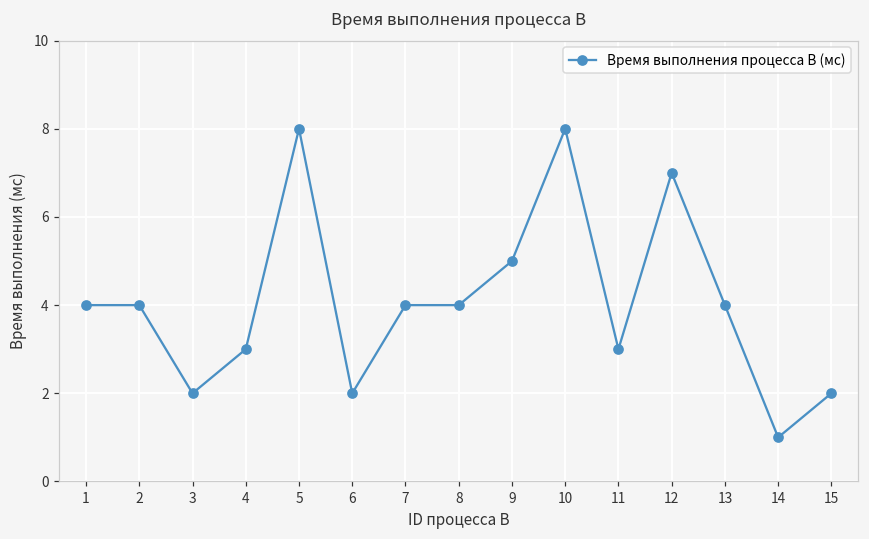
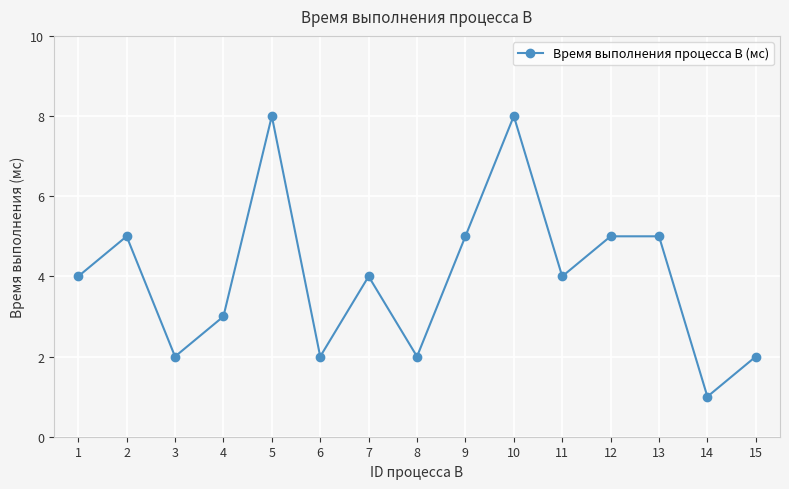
2: 4 -> 5
8: 4 -> 2
11: 3 -> 4
12: 7 -> 5
13: 4 -> 5
